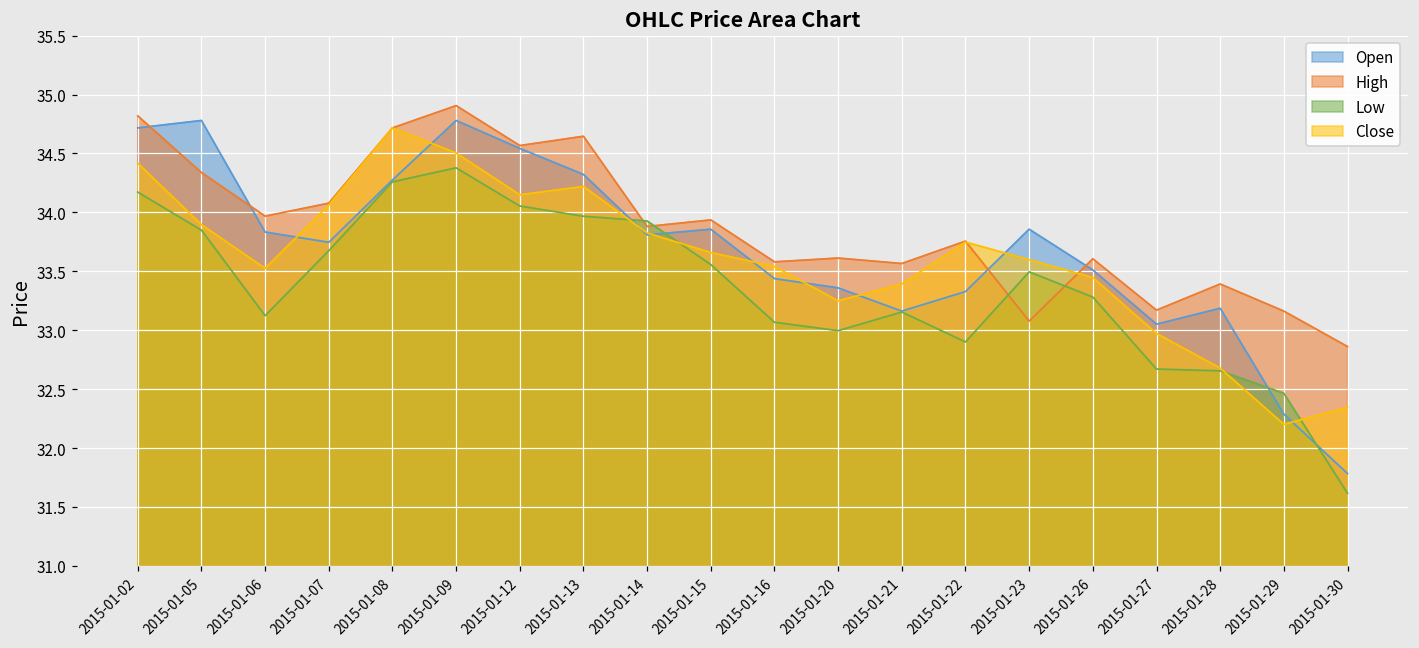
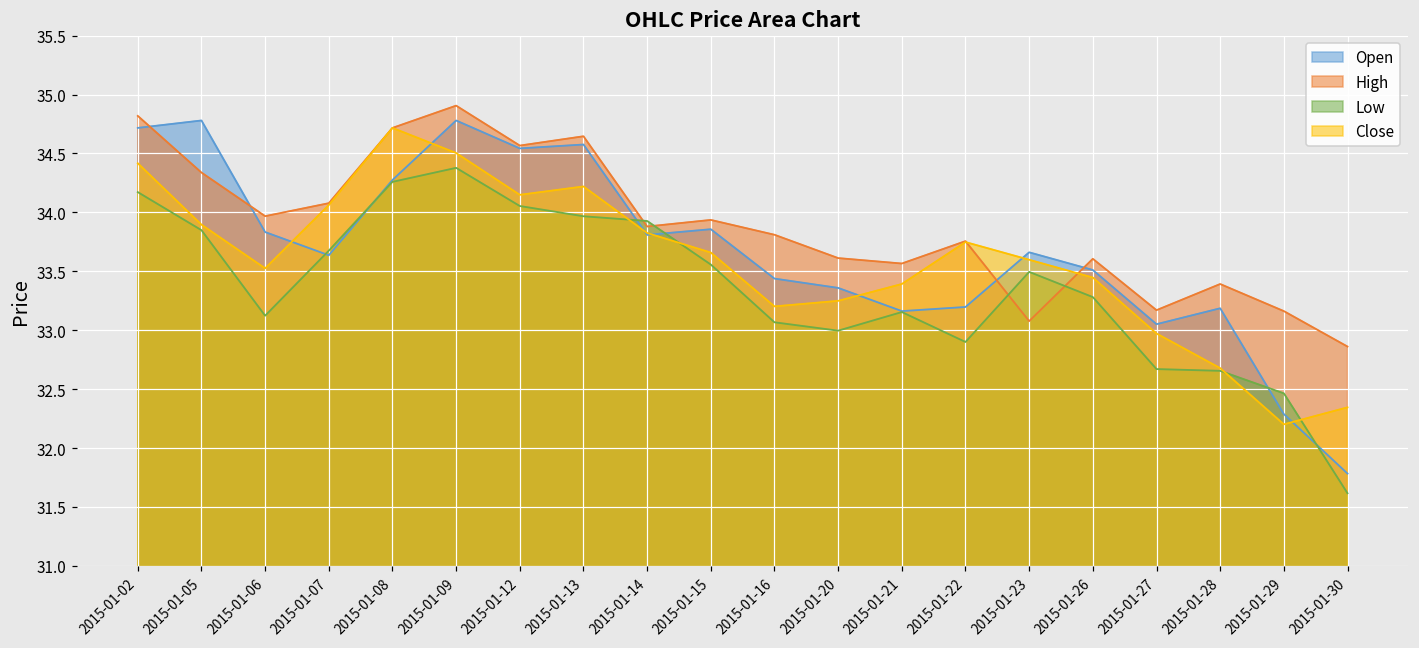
Open, 2015-01-07: 33.75 -> 33.64
Open, 2015-01-13: 34.32 -> 34.58
High, 2015-01-16: 33.58 -> 33.81
Close, 2015-01-16: 33.54 -> 33.20
Open, 2015-01-22: 33.33 -> 33.20
Open, 2015-01-23: 33.86 -> 33.66
